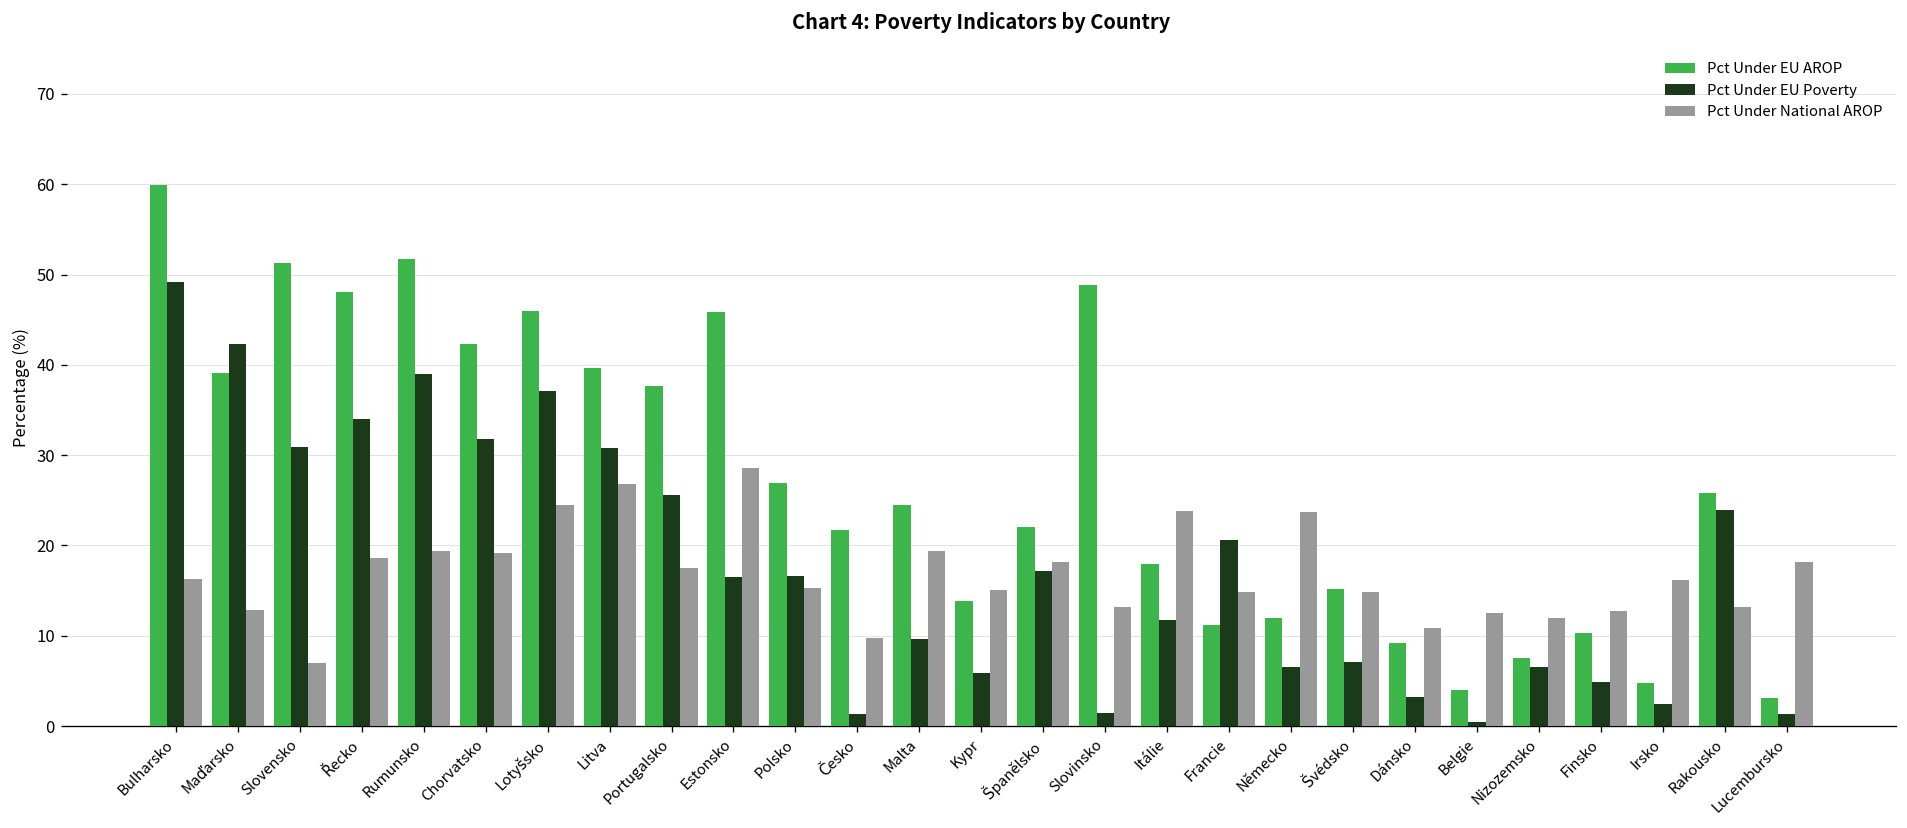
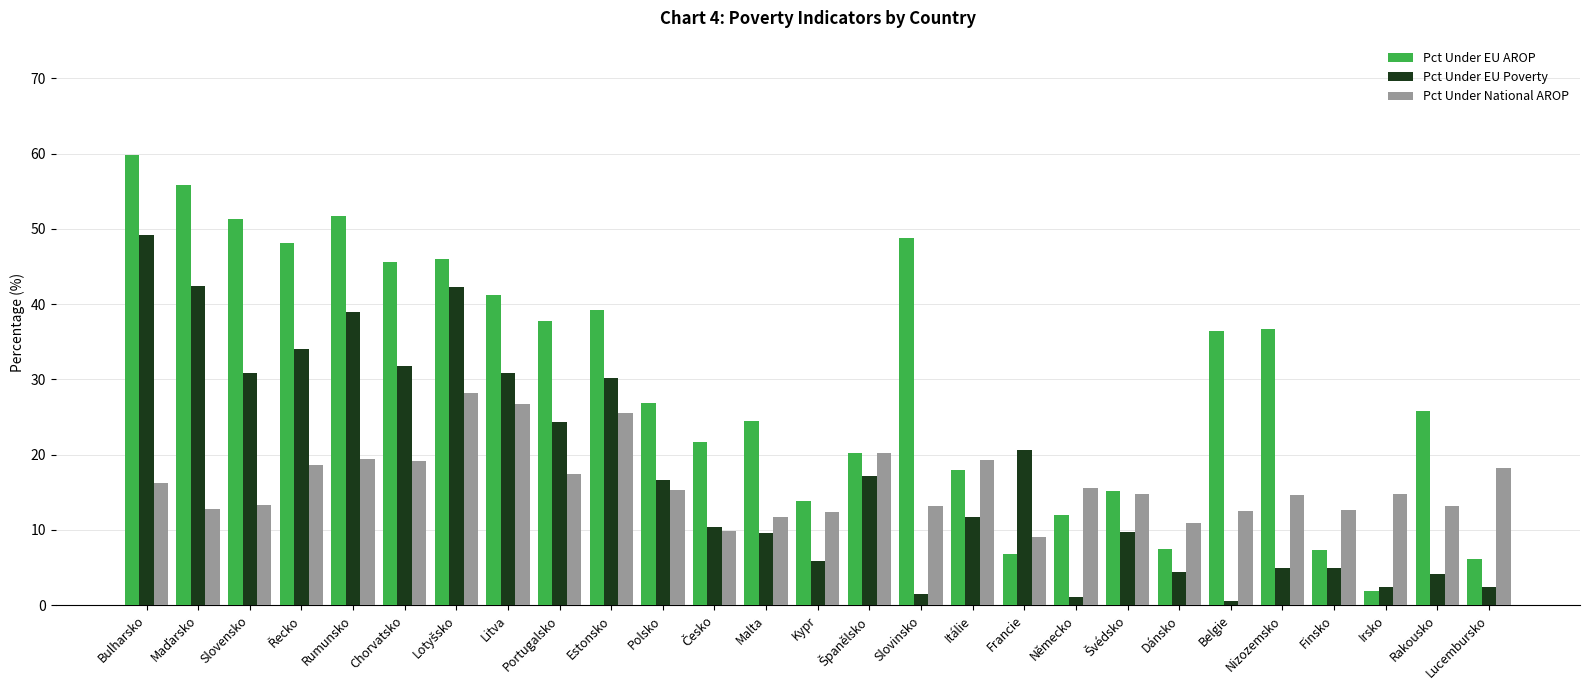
Pct Under EU AROP, Maďarsko: 39 -> 56
Pct Under National AROP, Slovensko: 7 -> 13
Pct Under EU AROP, Chorvatsko: 42 -> 46
Pct Under EU Poverty, Lotyšsko: 37 -> 42
Pct Under National AROP, Lotyšsko: 25 -> 28
Pct Under EU AROP, Litva: 40 -> 41
Pct Under EU Poverty, Portugalsko: 26 -> 24
Pct Under EU AROP, Estonsko: 46 -> 39
Pct Under EU Poverty, Estonsko: 17 -> 30
Pct Under National AROP, Estonsko: 29 -> 26
Pct Under EU Poverty, Česko: 1 -> 10
Pct Under National AROP, Malta: 19 -> 12
Pct Under National AROP, Kypr: 15 -> 12
Pct Under EU AROP, Španělsko: 22 -> 20
Pct Under National AROP, Španělsko: 18 -> 20
Pct Under National AROP, Itálie: 24 -> 19
Pct Under EU AROP, Francie: 11 -> 7
Pct Under National AROP, Francie: 15 -> 9
Pct Under EU Poverty, Německo: 7 -> 1
Pct Under National AROP, Německo: 24 -> 16
Pct Under EU Poverty, Švédsko: 7 -> 10
Pct Under EU AROP, Dánsko: 9 -> 7
Pct Under EU Poverty, Dánsko: 3 -> 4
Pct Under EU AROP, Belgie: 4 -> 36
Pct Under EU AROP, Nizozemsko: 7 -> 37
Pct Under EU Poverty, Nizozemsko: 7 -> 5
Pct Under National AROP, Nizozemsko: 12 -> 15
Pct Under EU AROP, Finsko: 10 -> 7
Pct Under EU AROP, Irsko: 5 -> 2
Pct Under National AROP, Irsko: 16 -> 15
Pct Under EU Poverty, Rakousko: 24 -> 4
Pct Under EU AROP, Lucembursko: 3 -> 6
Pct Under EU Poverty, Lucembursko: 1 -> 2
